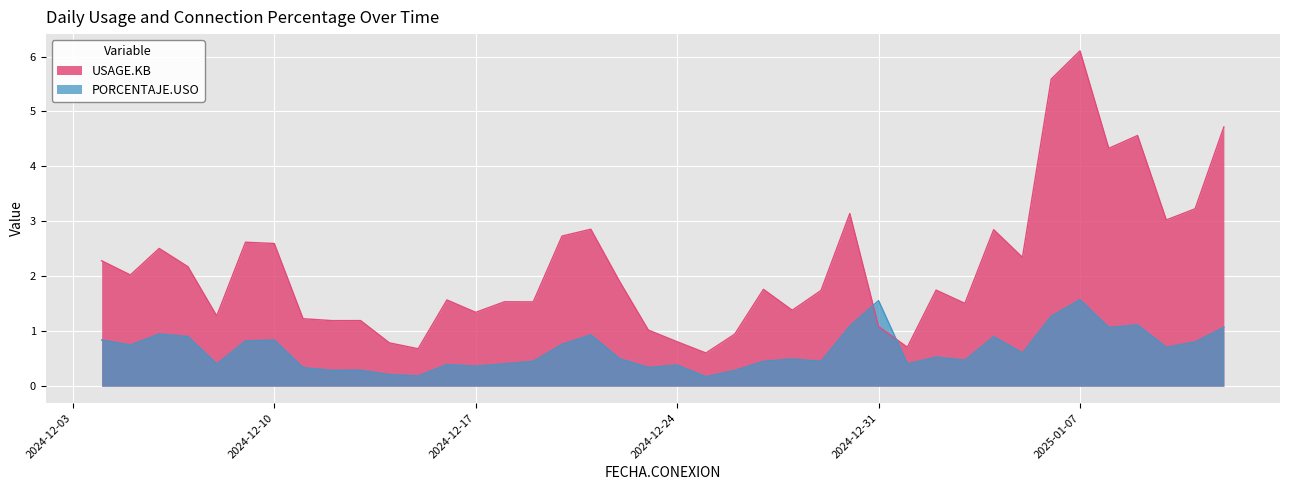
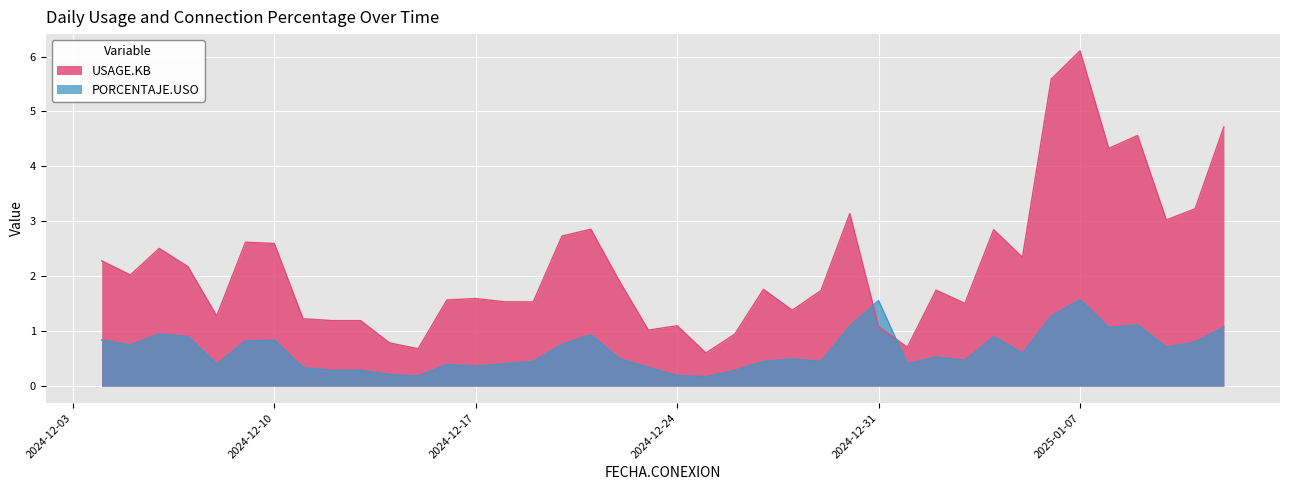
USAGE.KB, 2024-12-17: 1.3 -> 1.6
USAGE.KB, 2024-12-24: 0.8 -> 1.1
PORCENTAJE.USO, 2024-12-24: 0.4 -> 0.2
